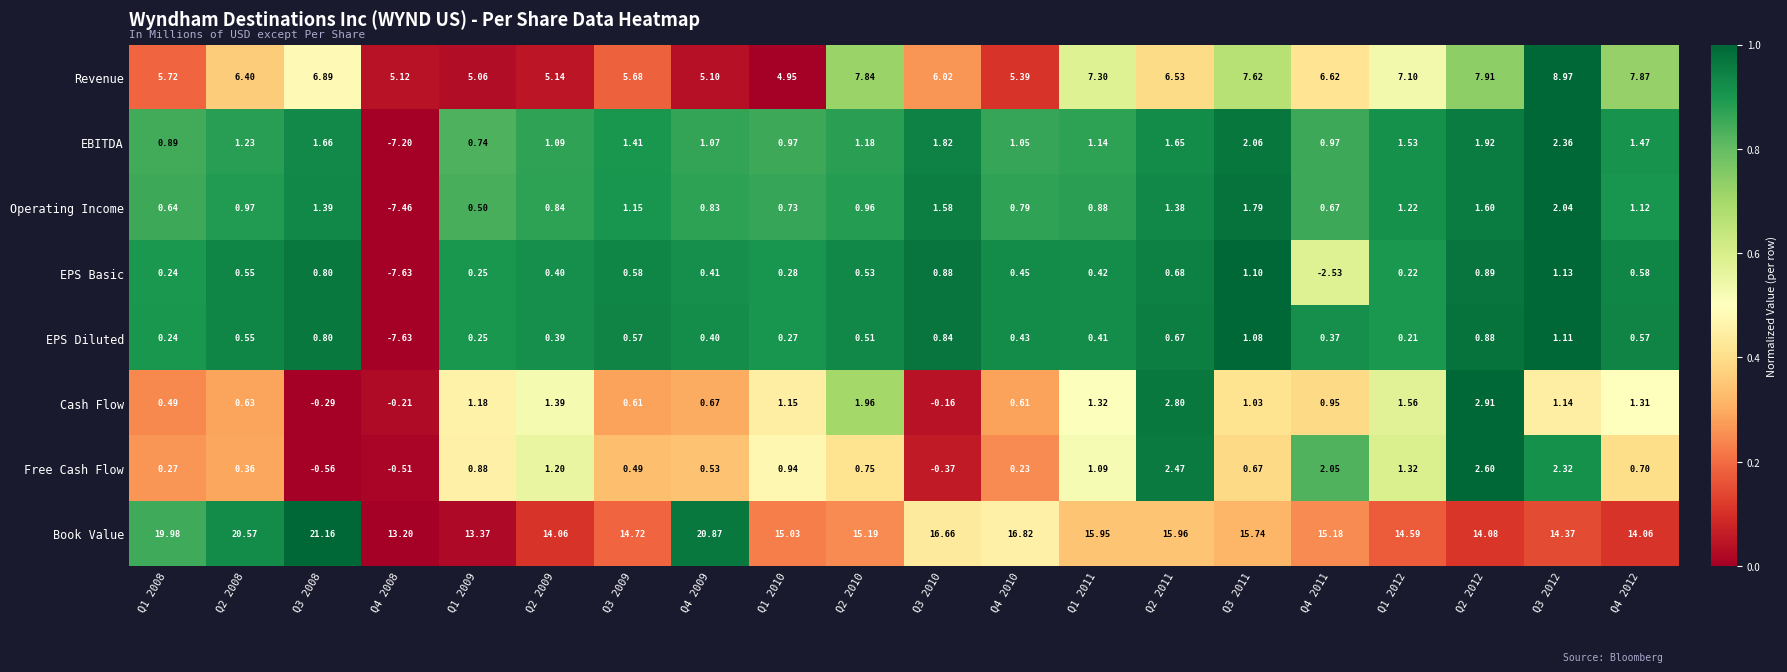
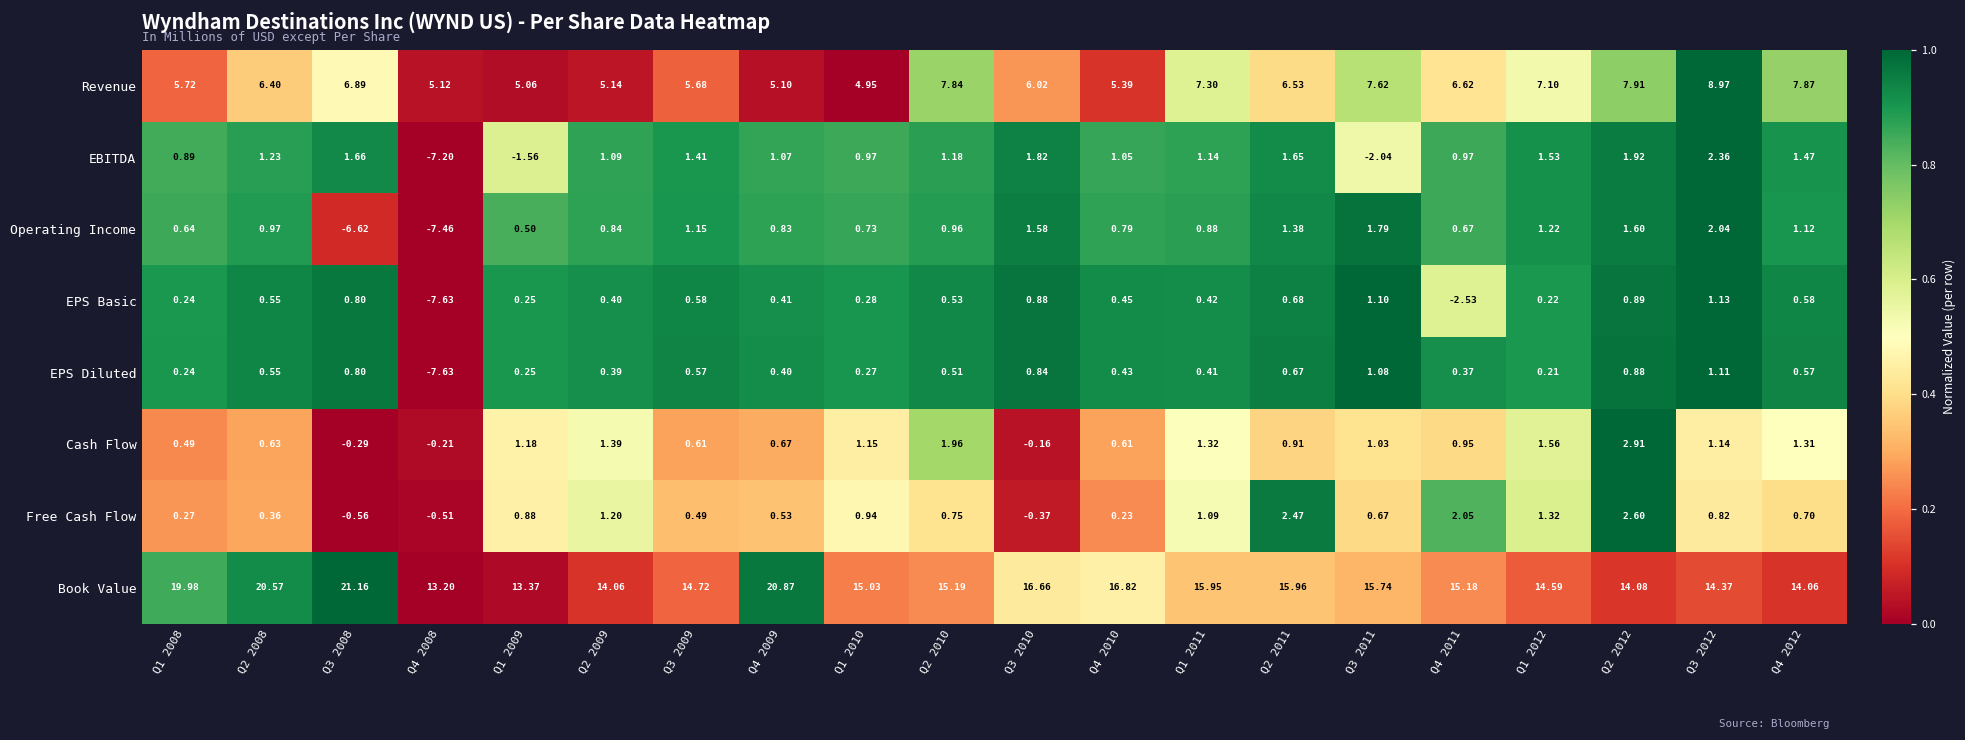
EBITDA, Q1 2009: 0.74 -> -1.56
EBITDA, Q3 2011: 2.06 -> -2.04
Operating Income, Q3 2008: 1.39 -> -6.62
Cash Flow, Q2 2011: 2.80 -> 0.91
Free Cash Flow, Q3 2012: 2.32 -> 0.82
